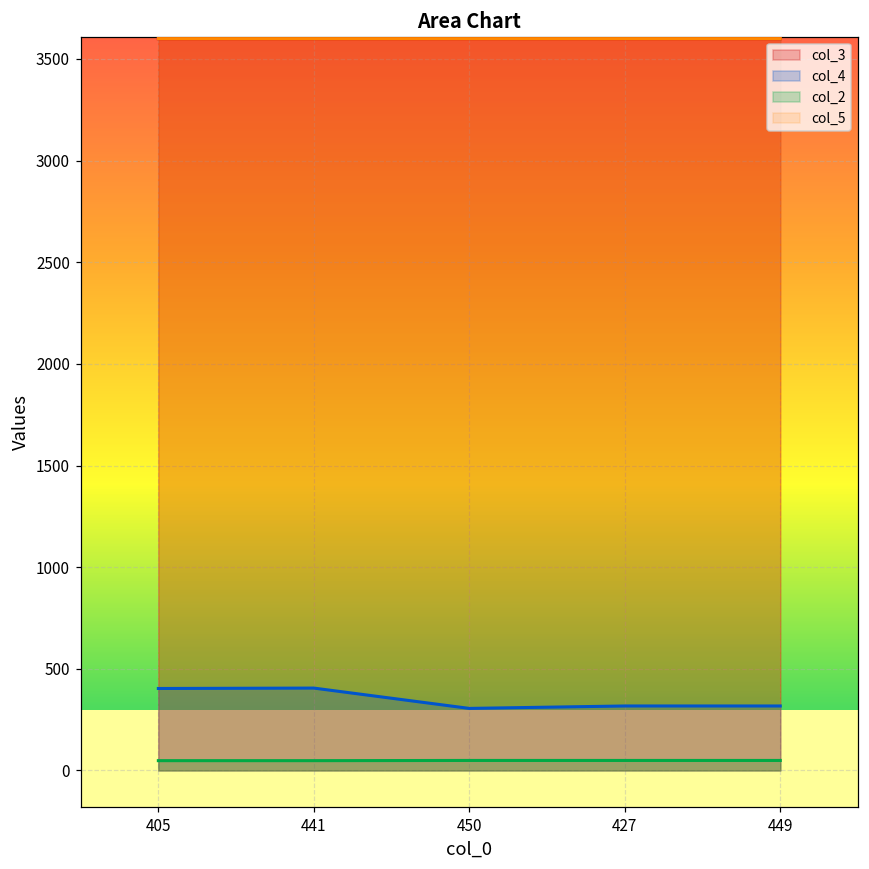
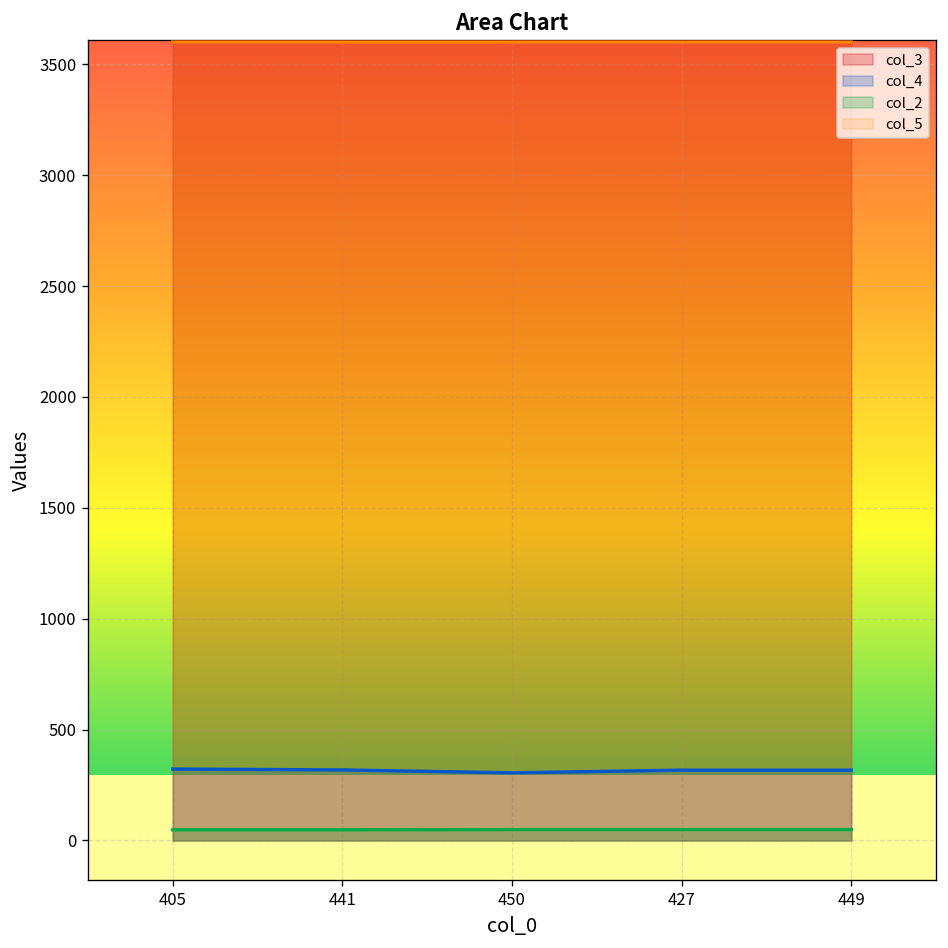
col_4, 405: 400 -> 320
col_4, 441: 410 -> 320
